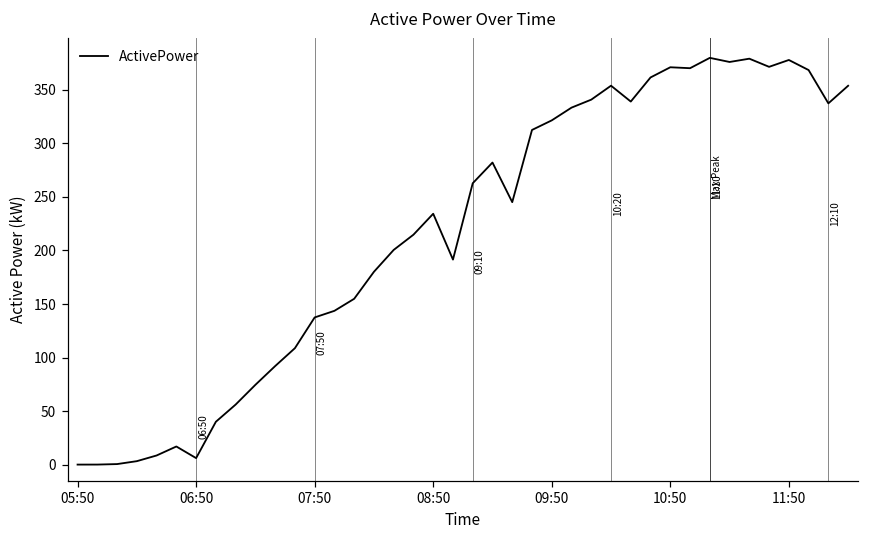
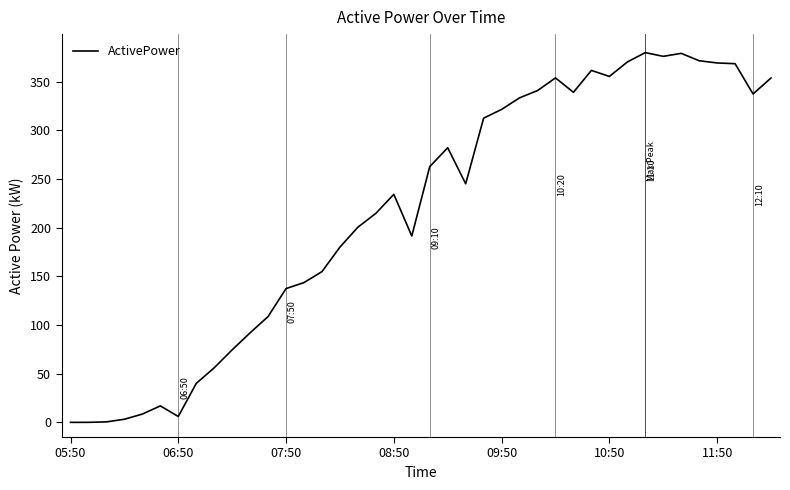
10:50: 370 -> 360
11:50: 380 -> 370
